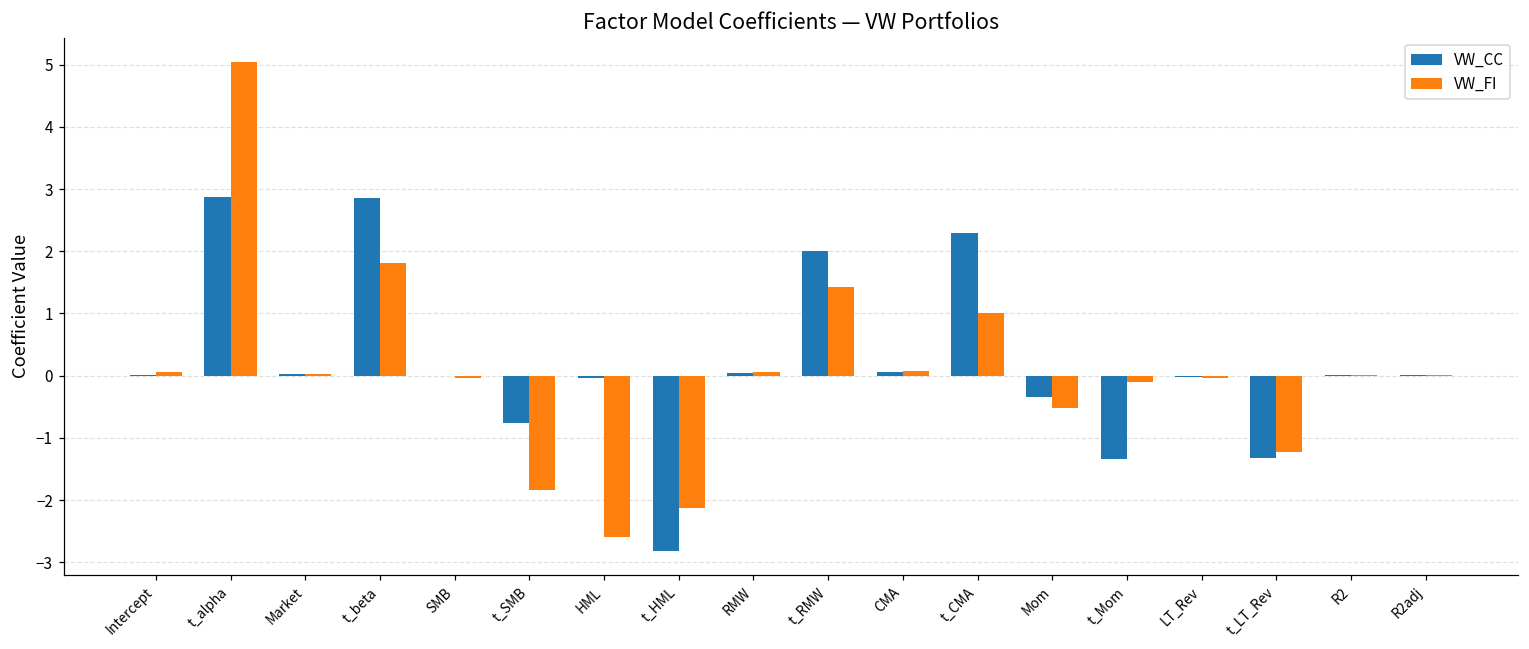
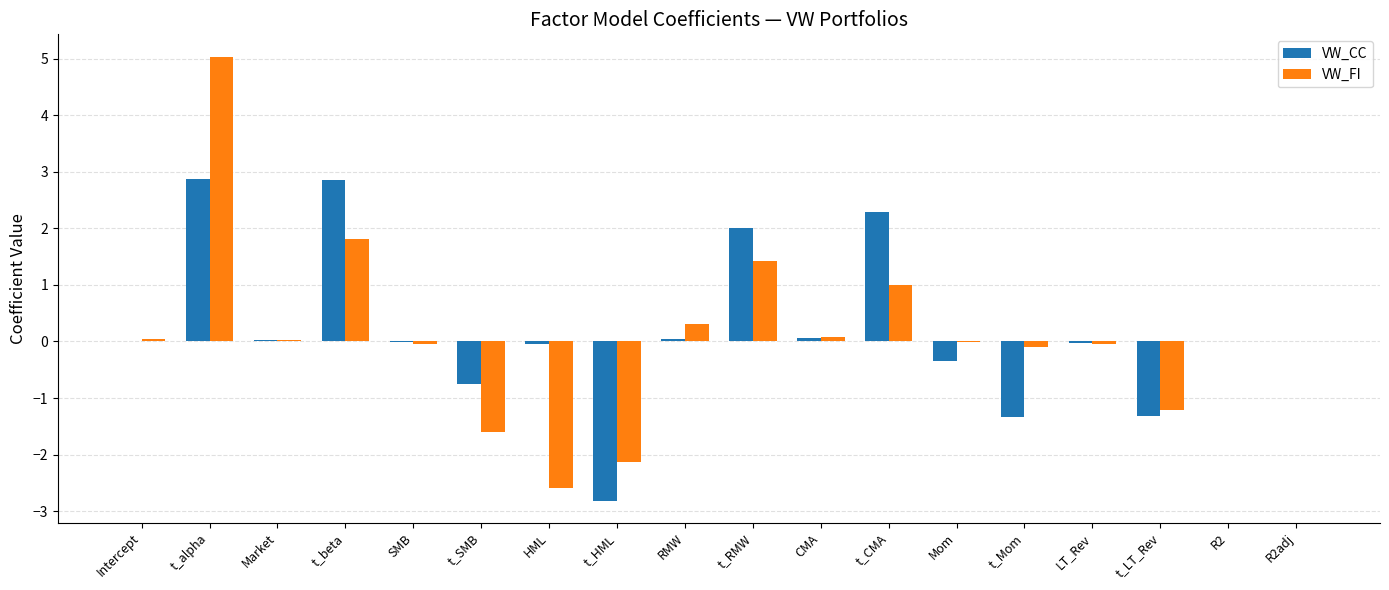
VW_FI, t_SMB: -1.8 -> -1.6
VW_FI, RMW: 0.1 -> 0.3
VW_FI, Mom: -0.5 -> 0.0
